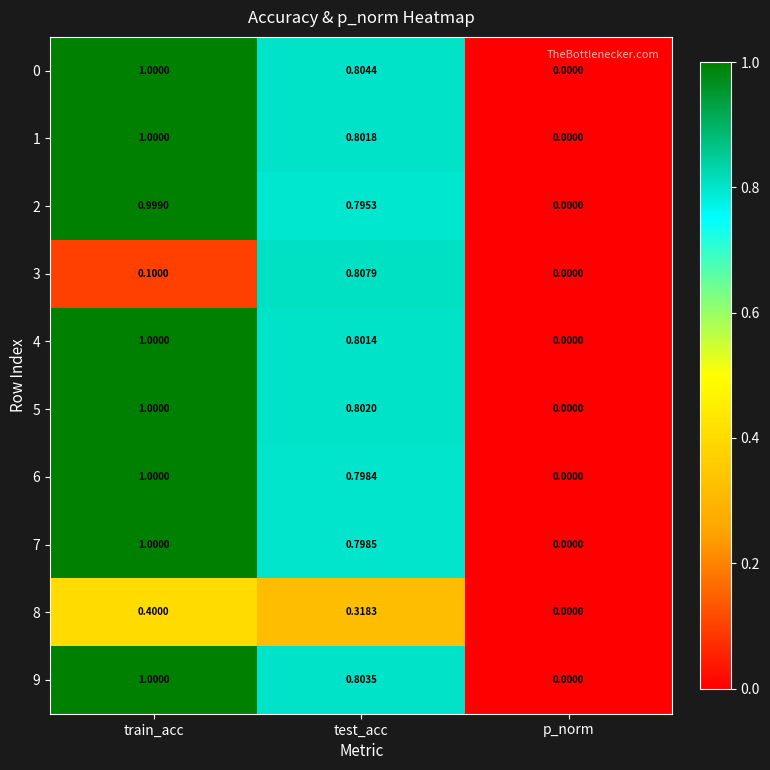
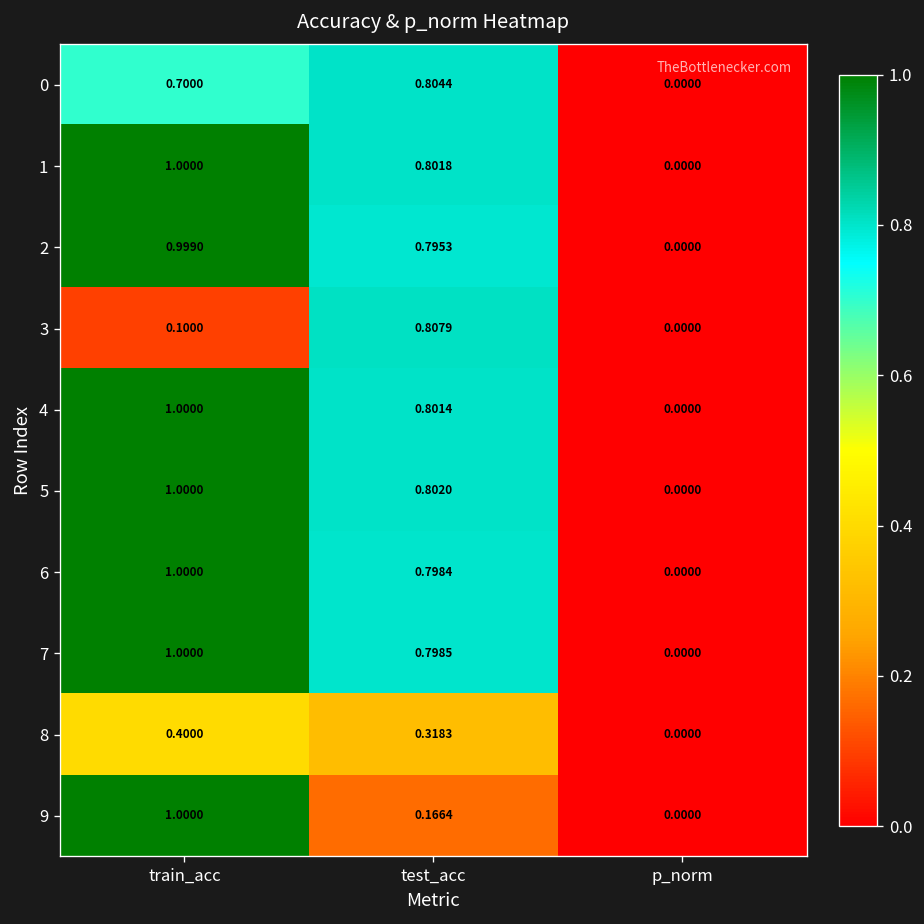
0, train_acc: 1.0000 -> 0.7000
9, test_acc: 0.8035 -> 0.1664
